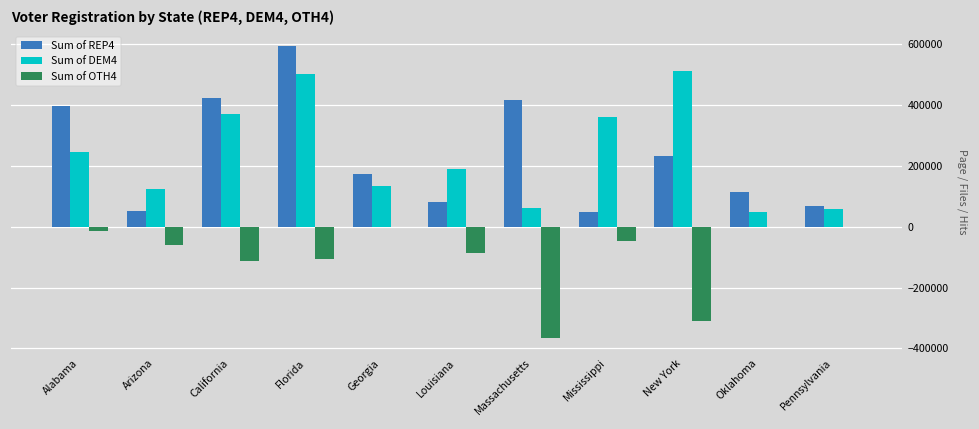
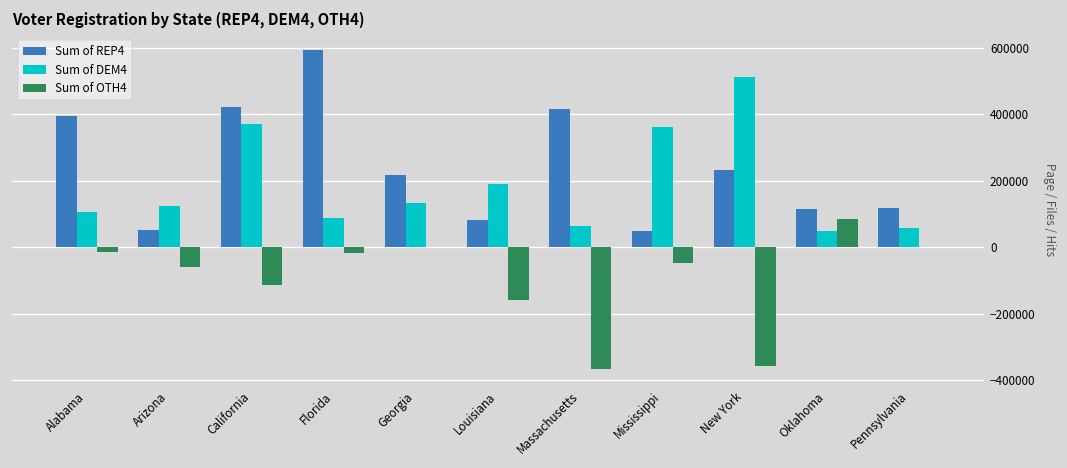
Sum of DEM4, Alabama: 250000 -> 110000
Sum of DEM4, Florida: 500000 -> 90000
Sum of OTH4, Florida: -110000 -> -20000
Sum of REP4, Georgia: 170000 -> 220000
Sum of OTH4, Louisiana: -90000 -> -160000
Sum of OTH4, New York: -310000 -> -360000
Sum of OTH4, Oklahoma: 0 -> 80000
Sum of REP4, Pennsylvania: 70000 -> 120000
